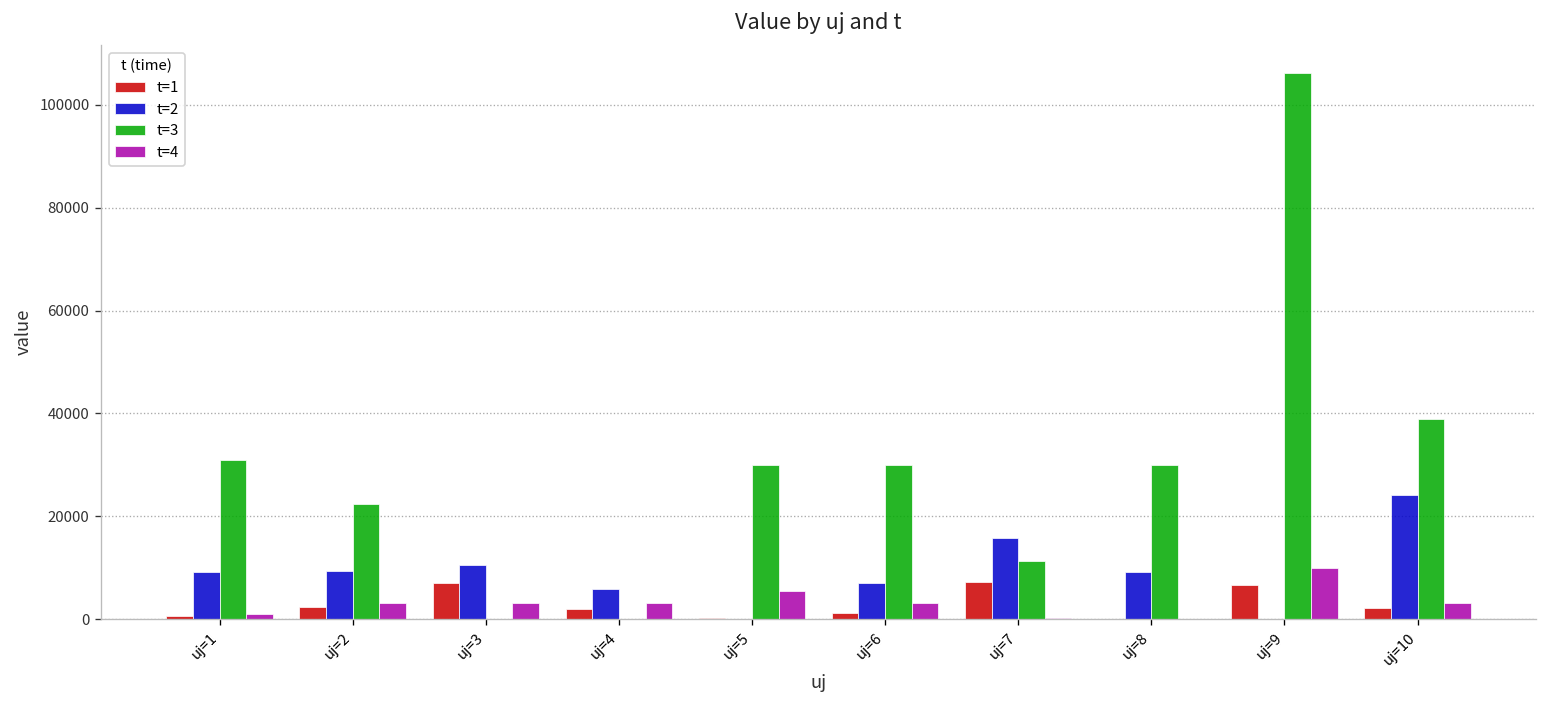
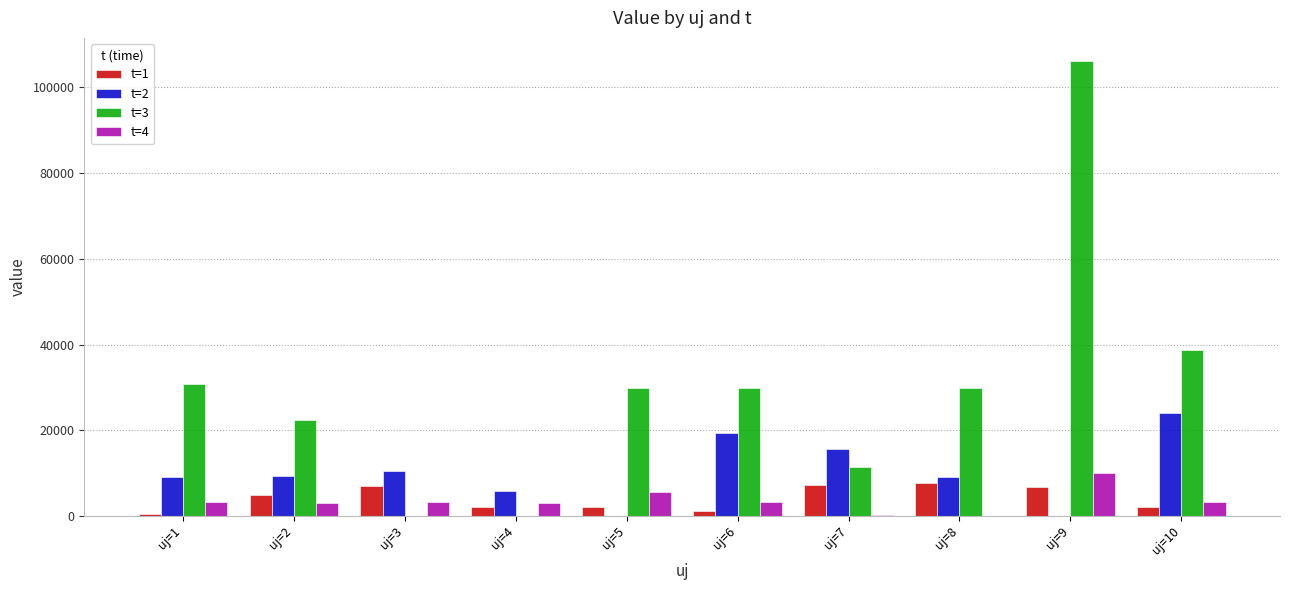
t=4, uj=1: 1000 -> 3000
t=1, uj=2: 2000 -> 5000
t=1, uj=5: 0 -> 2000
t=2, uj=6: 7000 -> 19000
t=1, uj=8: 0 -> 8000
